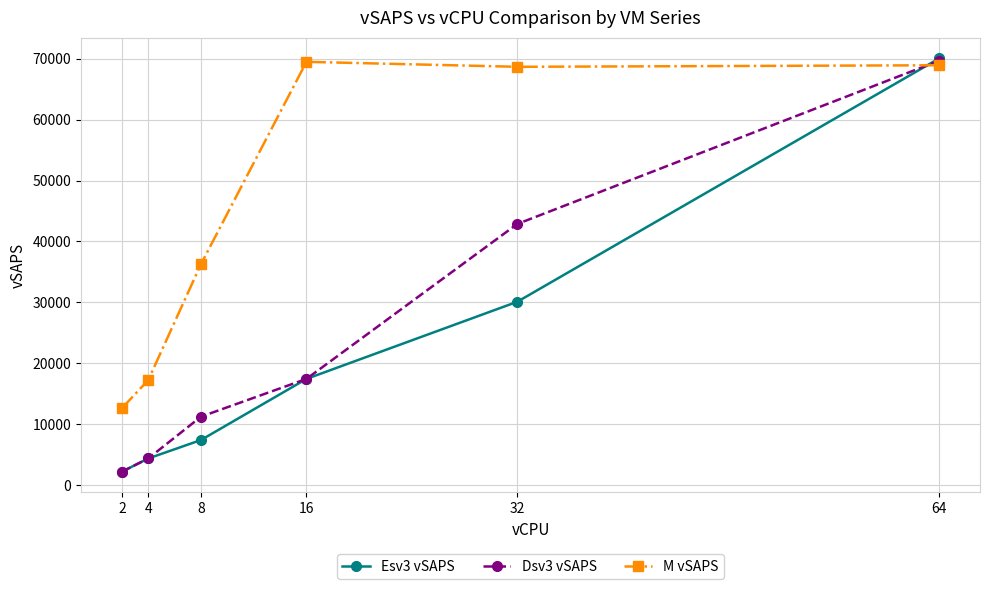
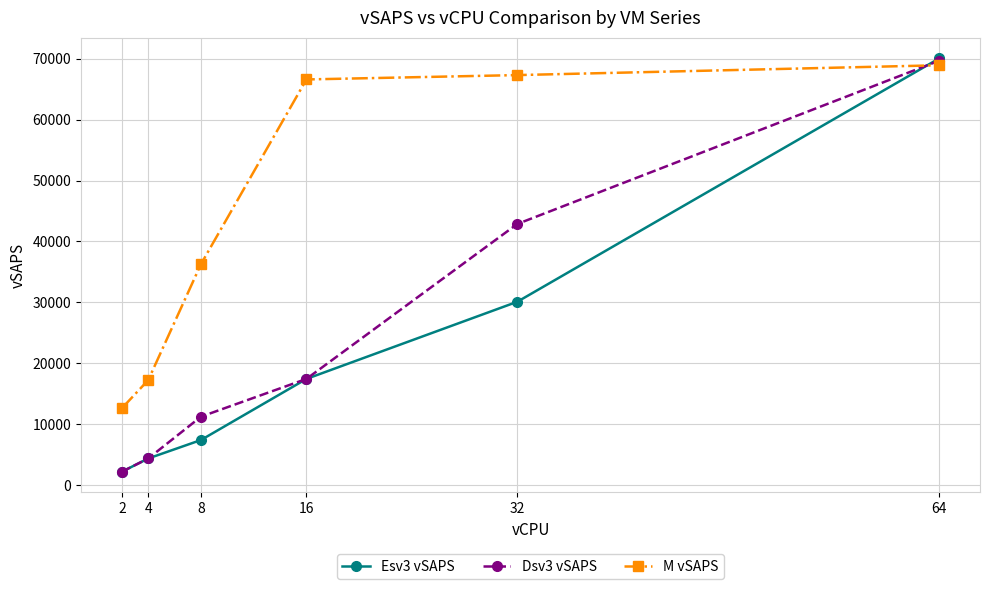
M vSAPS, 16: 69000 -> 67000
M vSAPS, 32: 69000 -> 67000
